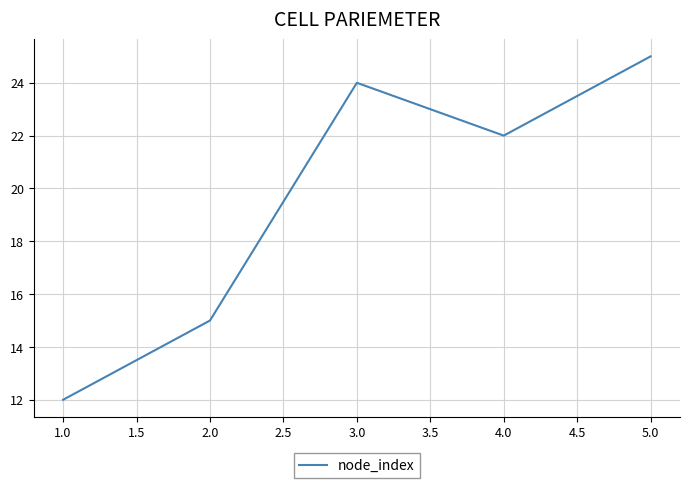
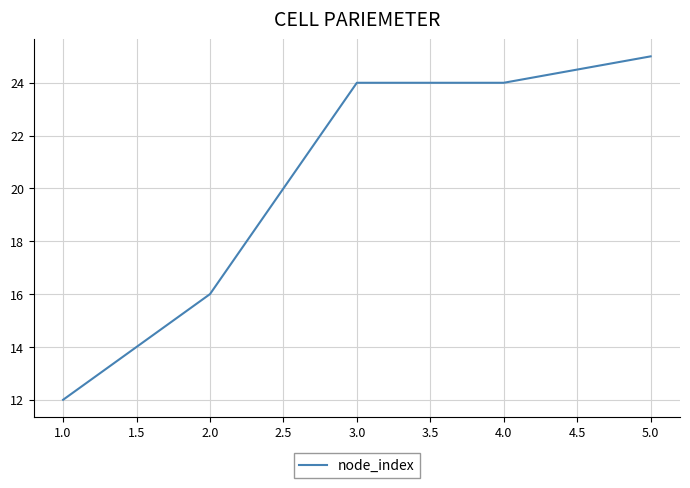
2.0: 15 -> 16
4.0: 22 -> 24
